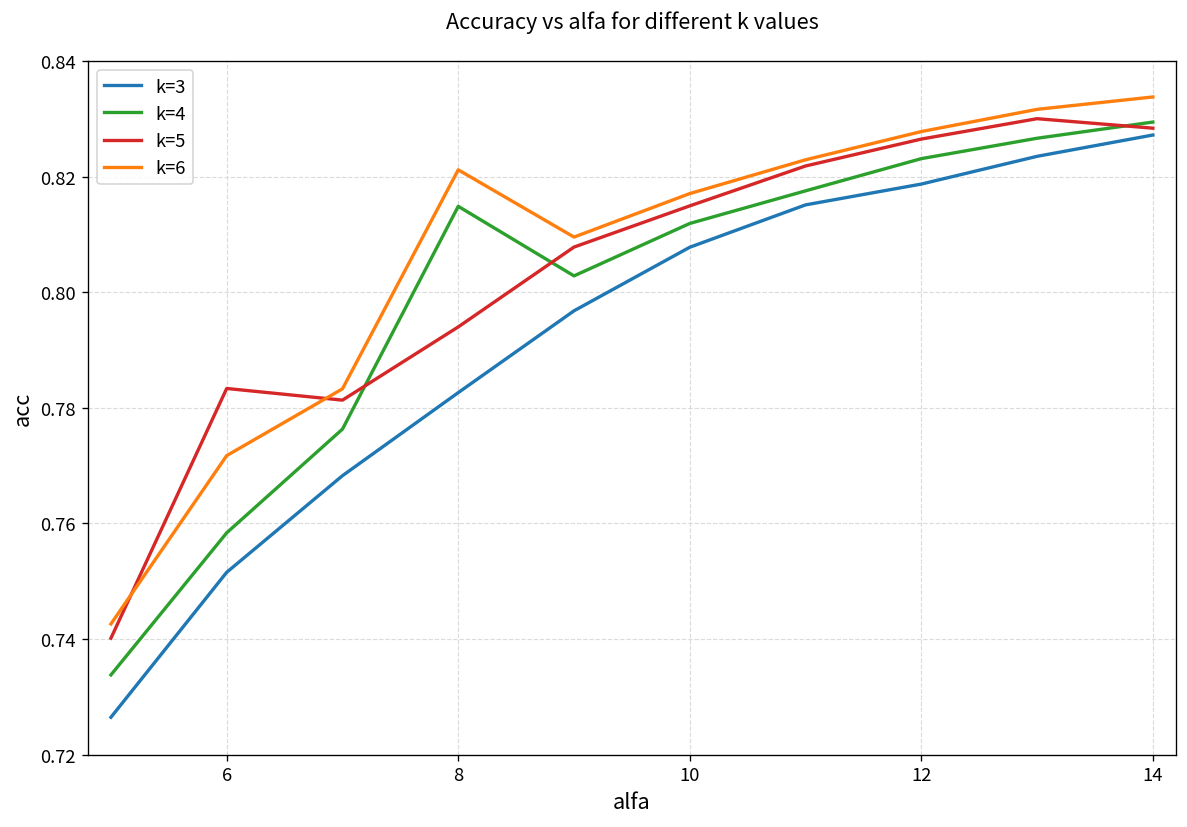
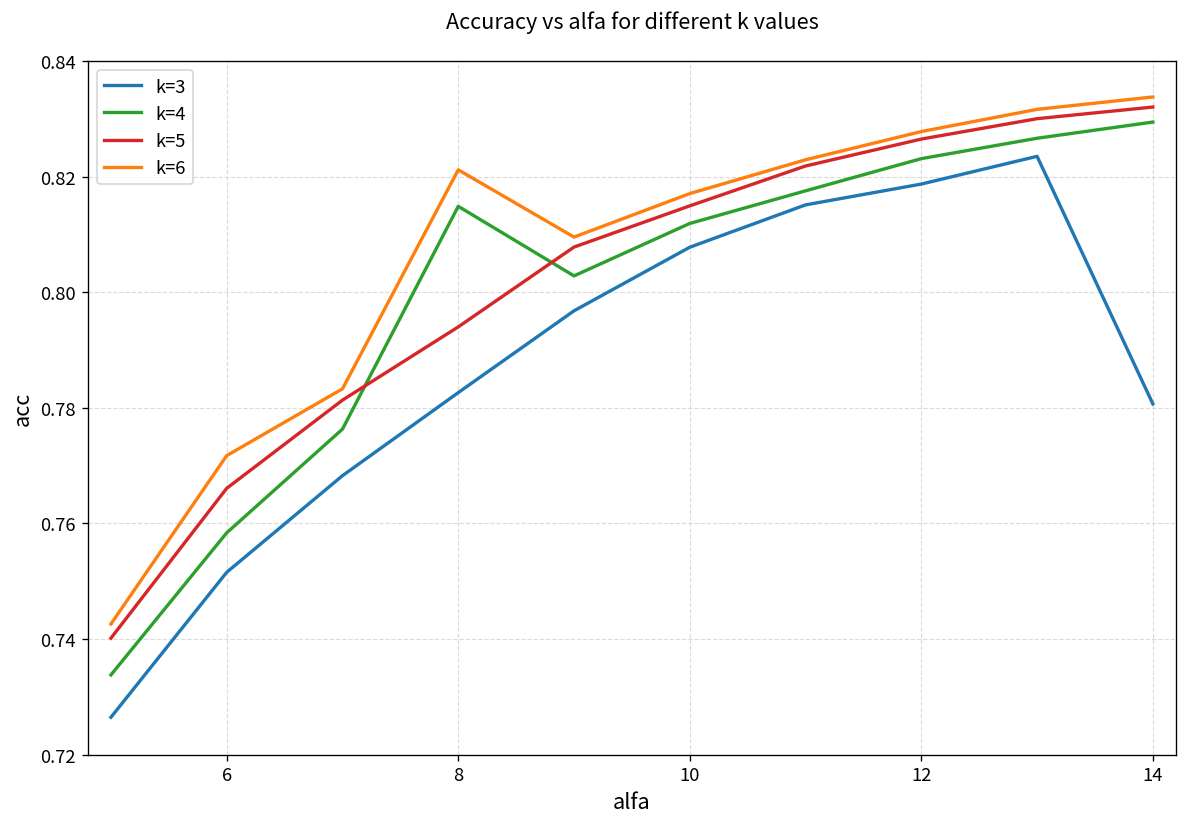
k=5, 6: 0.783 -> 0.766
k=3, 14: 0.827 -> 0.781
k=5, 14: 0.828 -> 0.832
